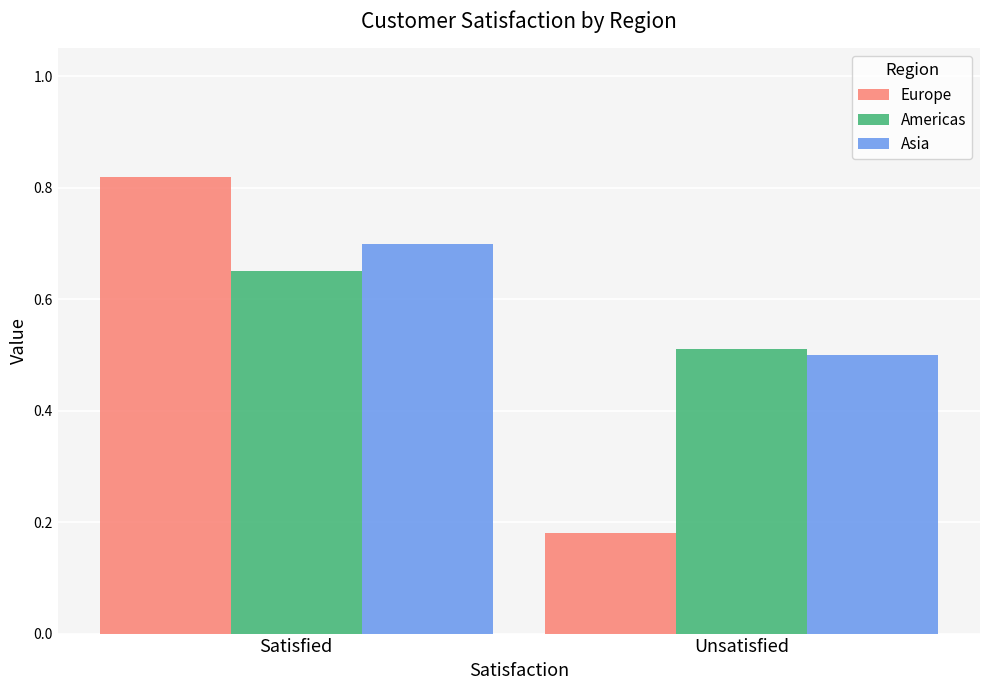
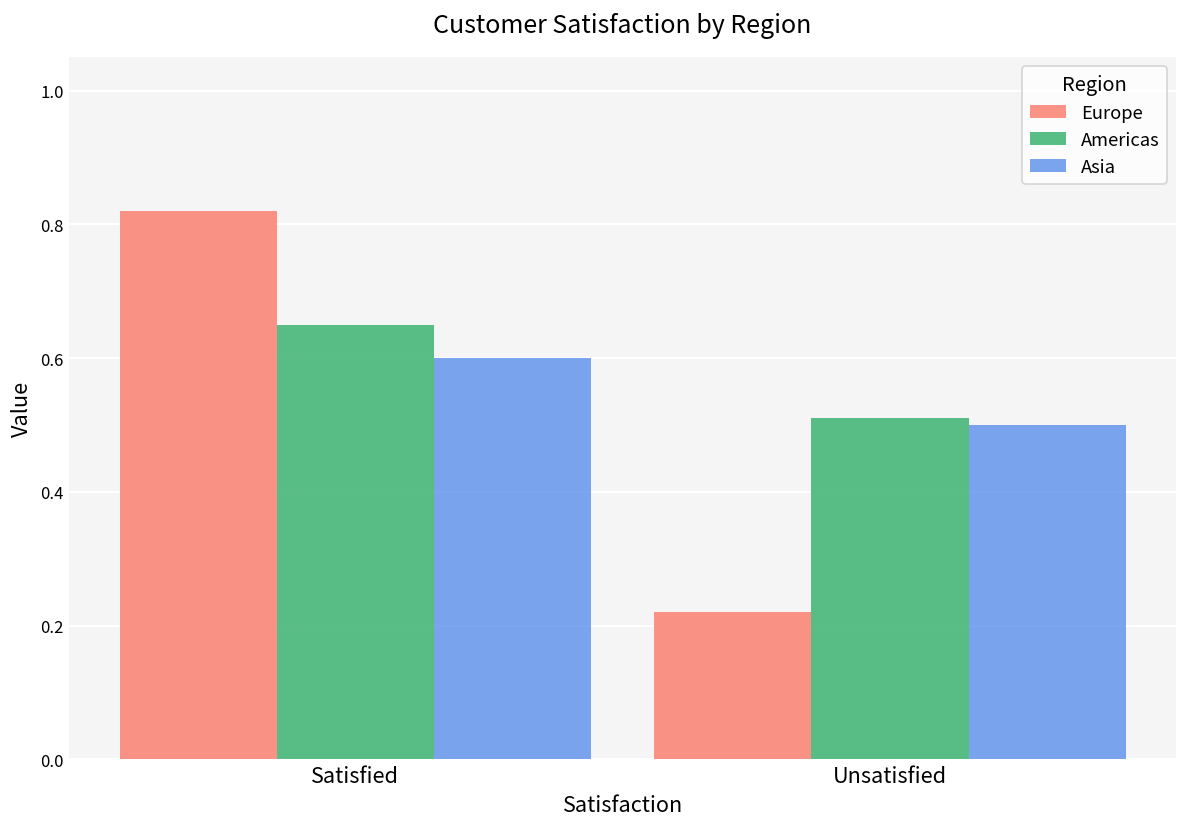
Asia, Satisfied: 0.7 -> 0.6
Europe, Unsatisfied: 0.18 -> 0.22
